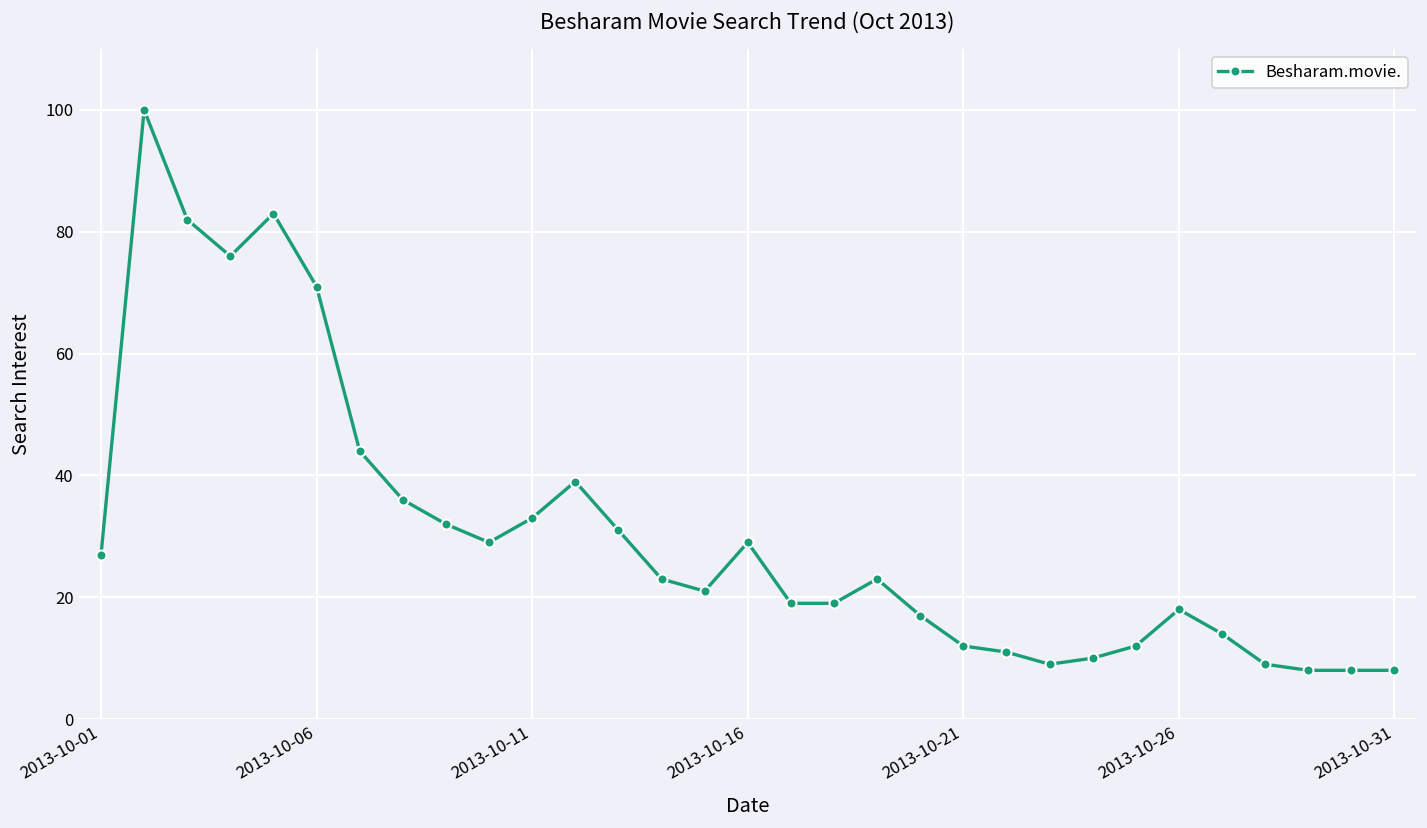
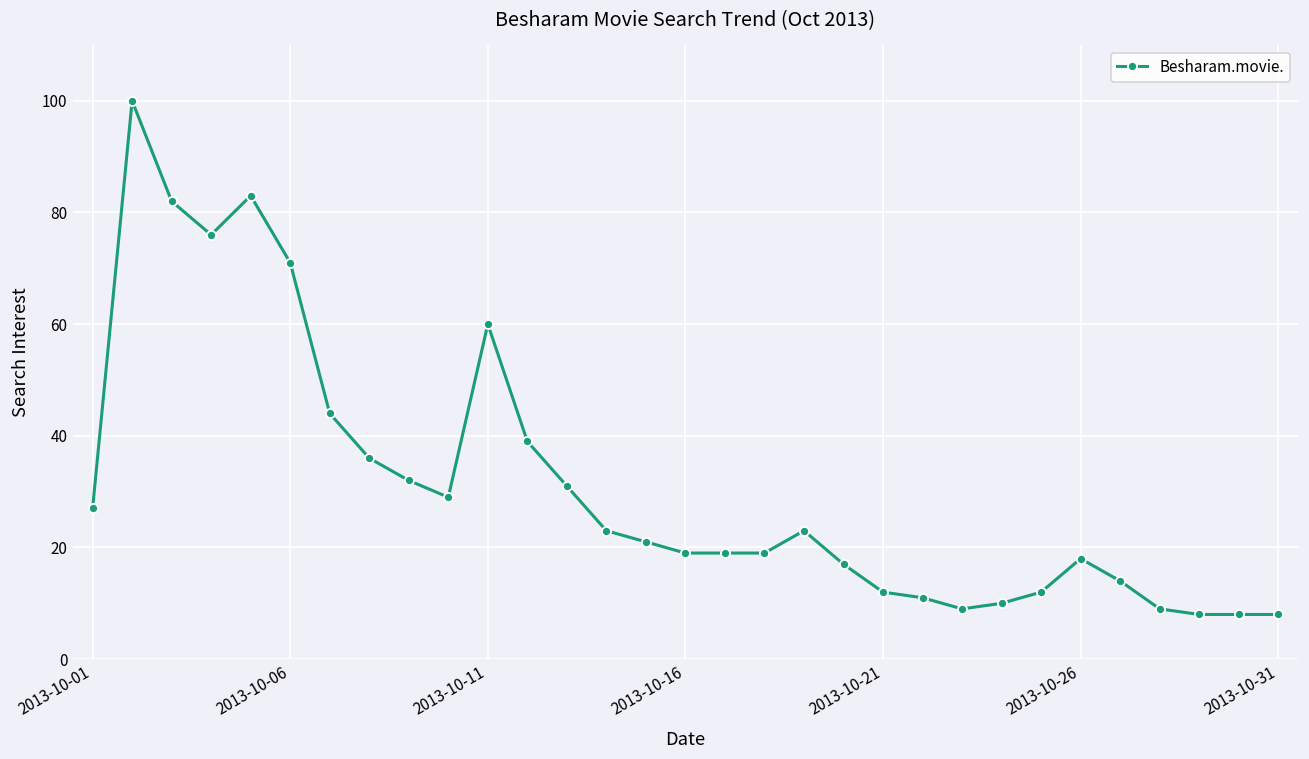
2013-10-11: 33 -> 60
2013-10-16: 29 -> 19
